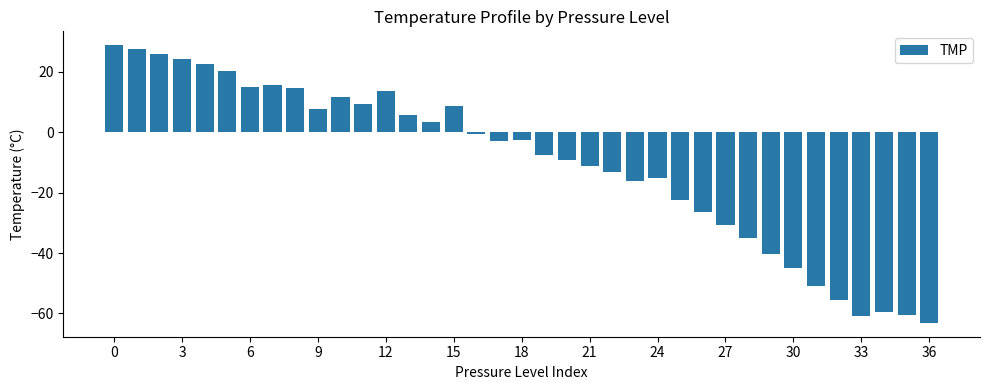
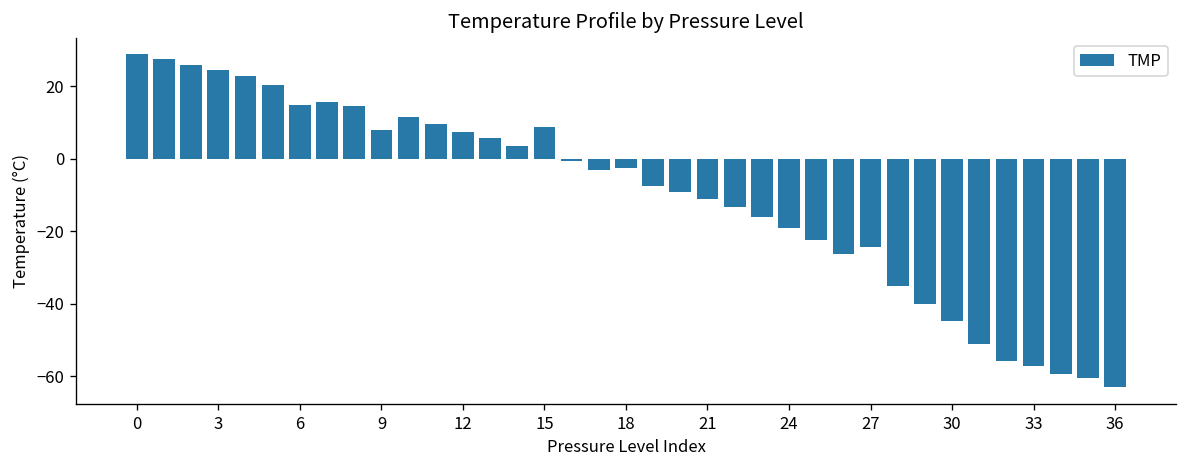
12: 14 -> 7
24: -15 -> -19
27: -31 -> -24
33: -61 -> -57
